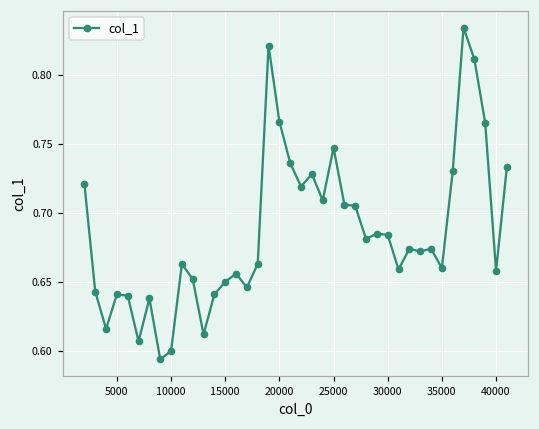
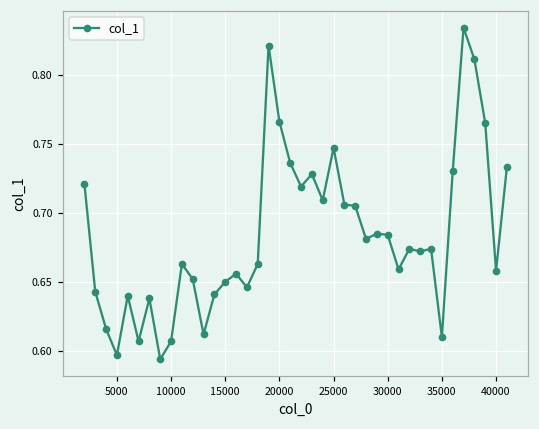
5000: 0.641 -> 0.597
10000: 0.600 -> 0.607
35000: 0.66 -> 0.61
